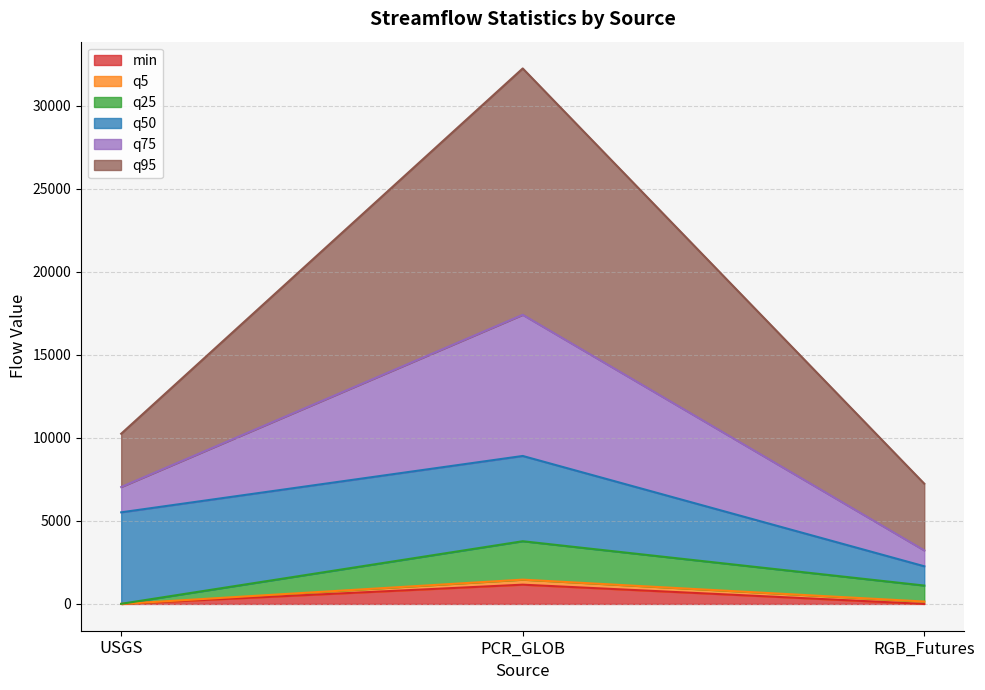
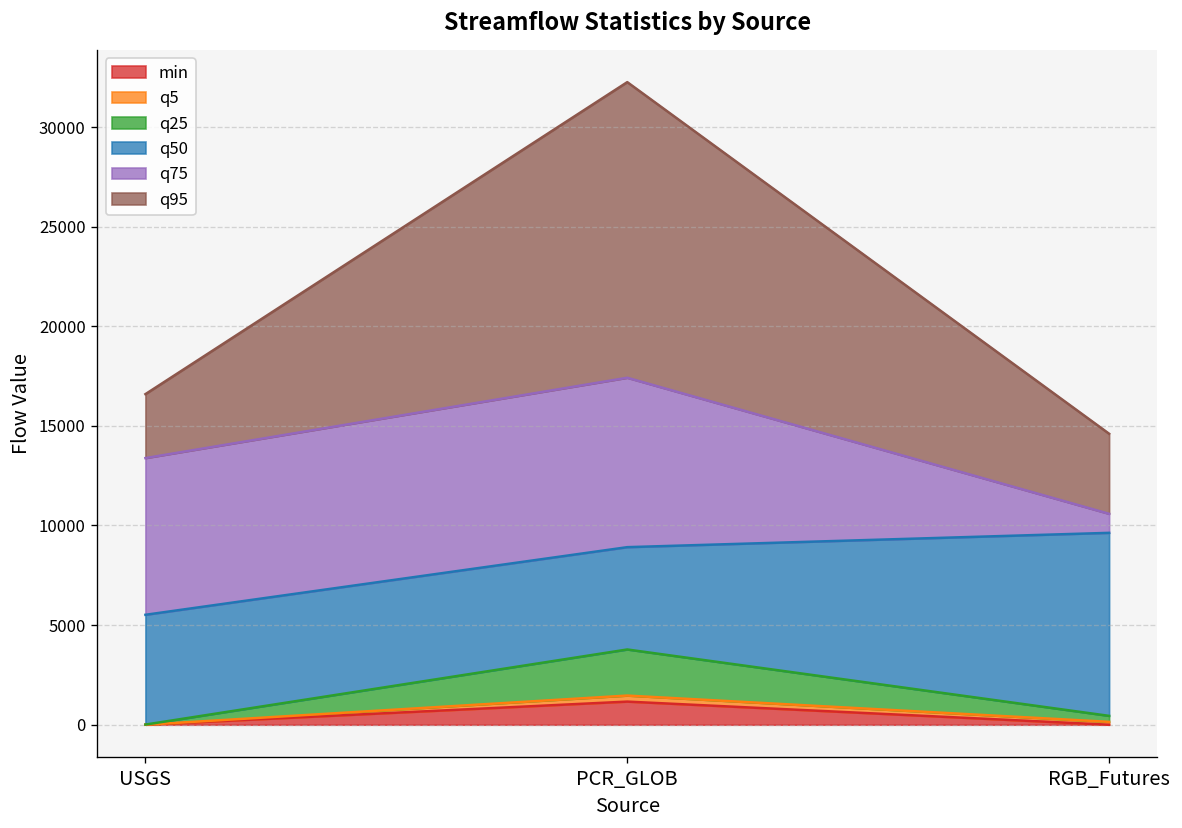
q75, USGS: 1500 -> 7900
q25, RGB_Futures: 1000 -> 300
q50, RGB_Futures: 1200 -> 9200
